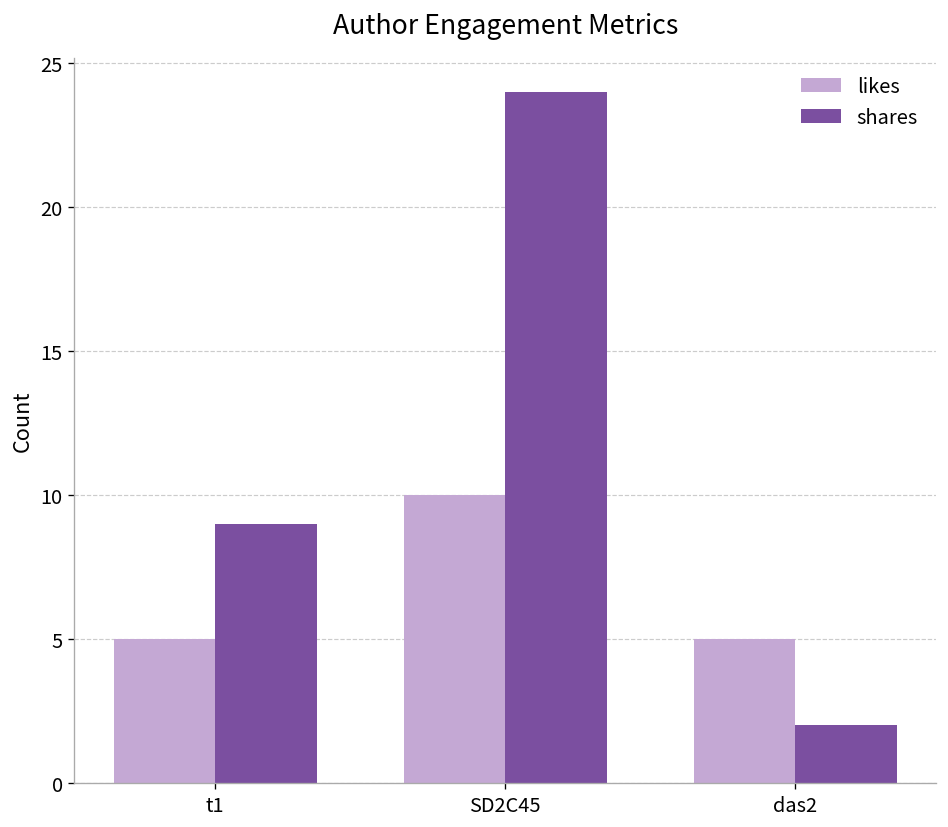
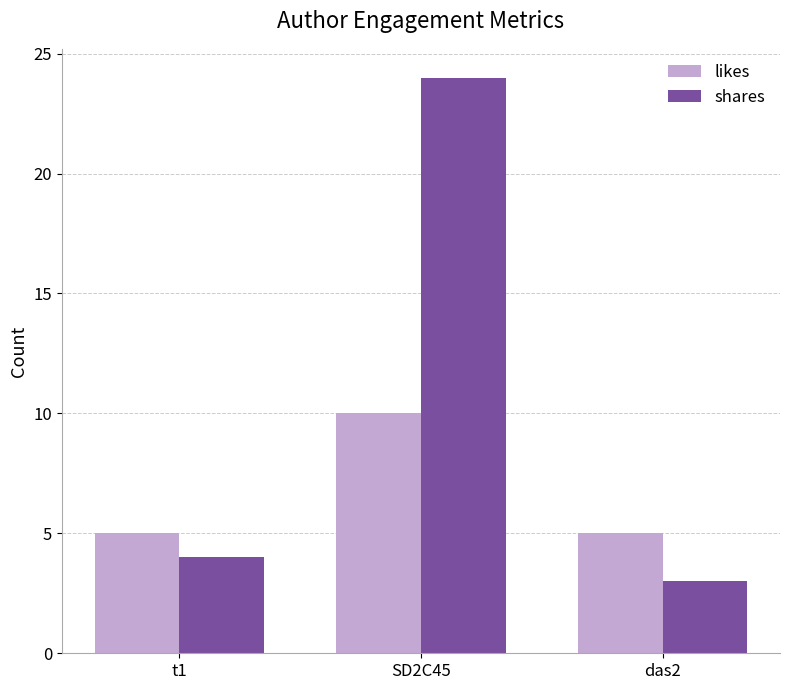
shares, t1: 9 -> 4
shares, das2: 2 -> 3
